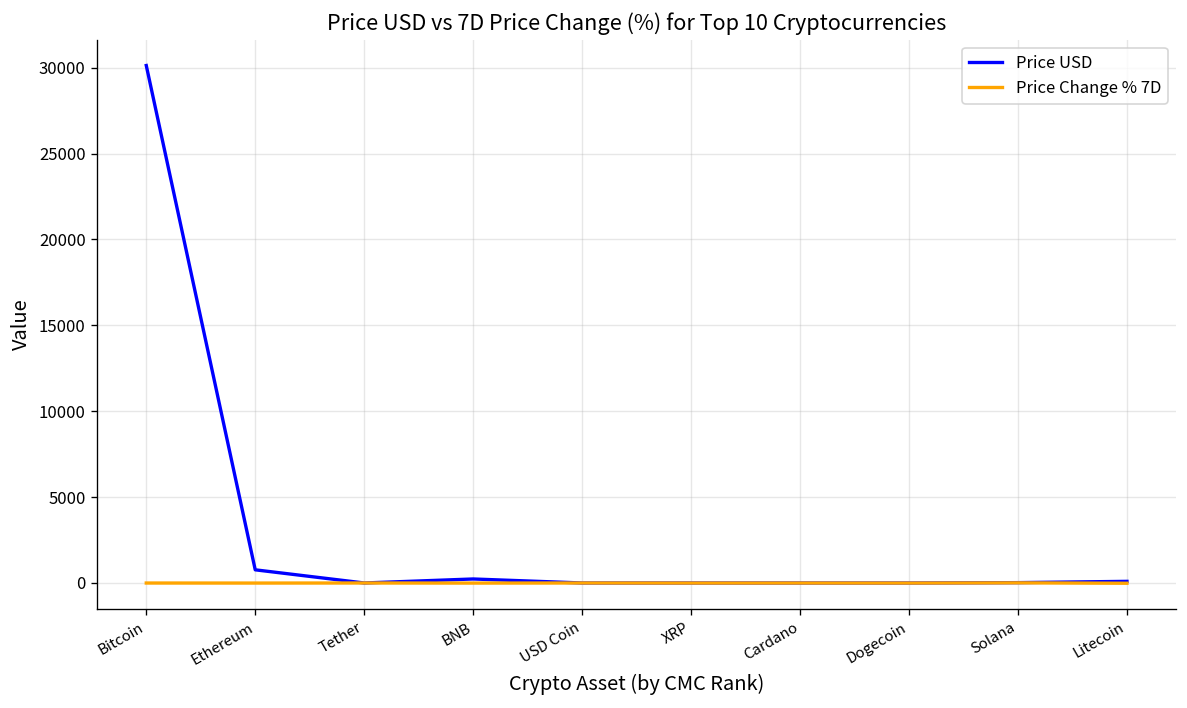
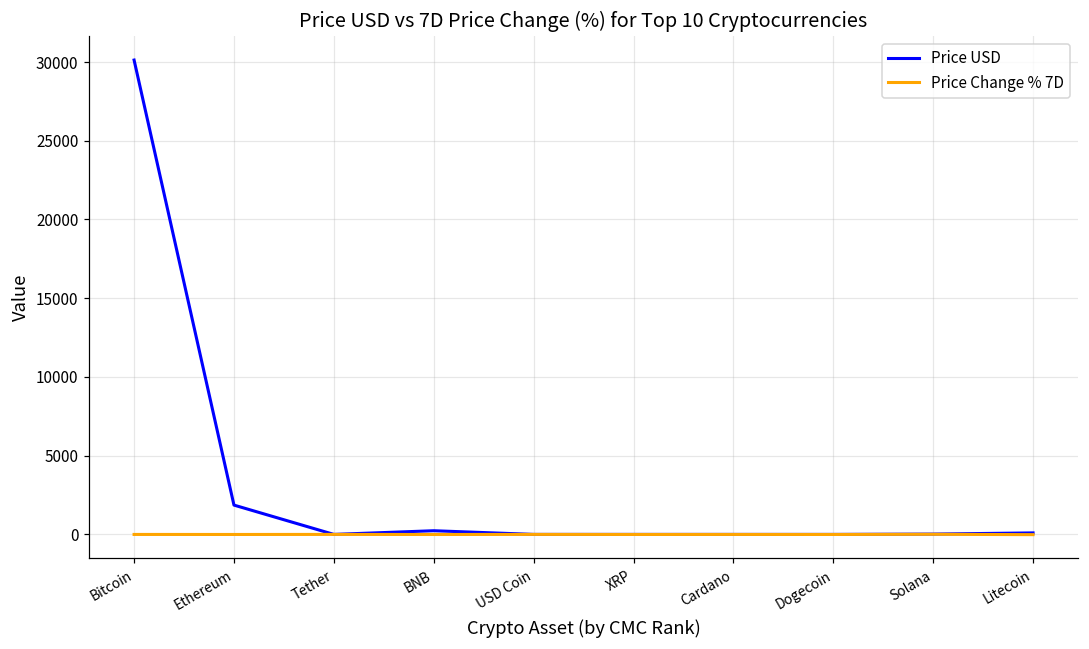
Price USD, Ethereum: 800 -> 1900
